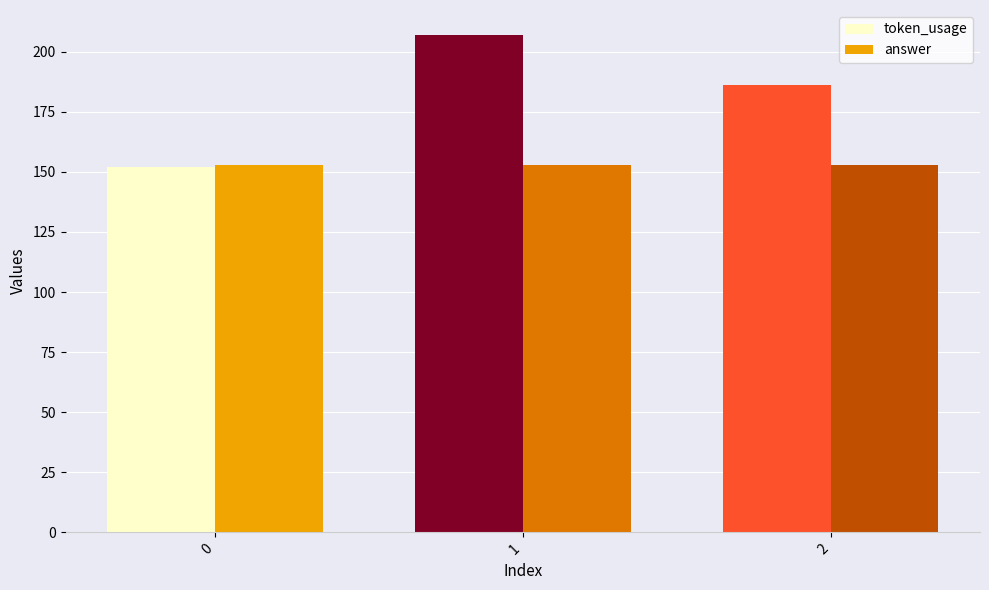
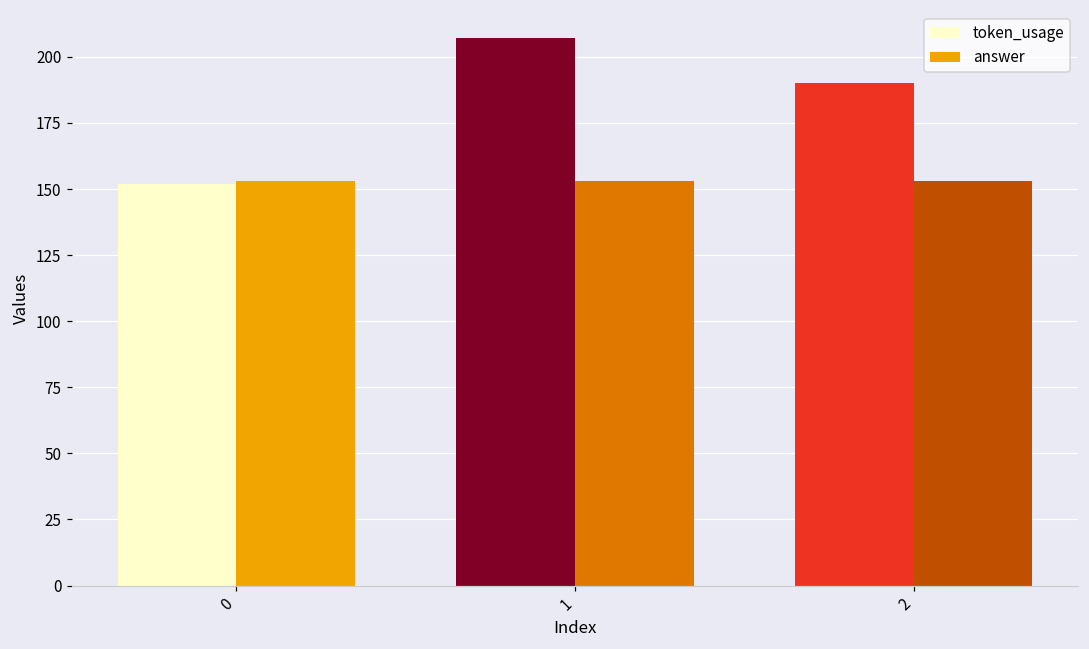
token_usage, 2: 186 -> 190
